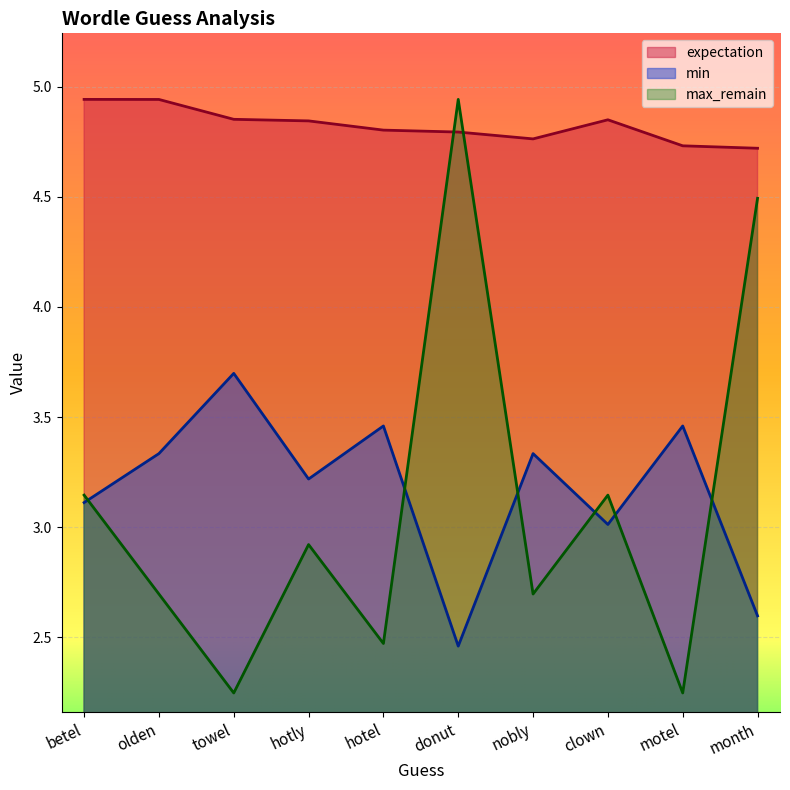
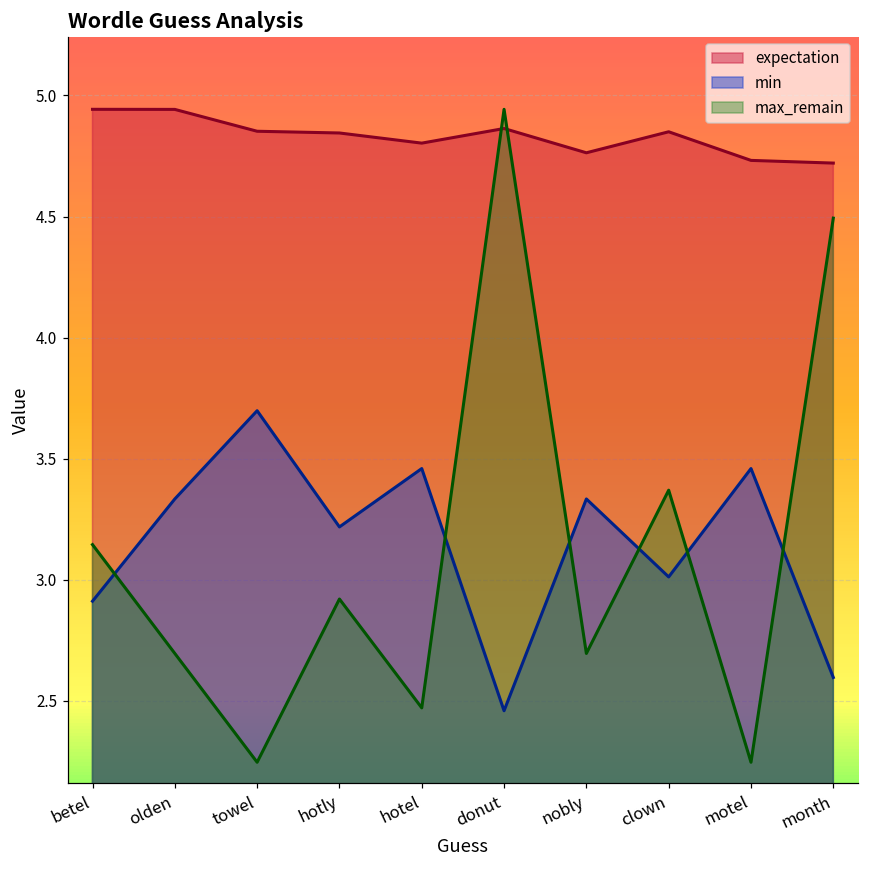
min, betel: 3.11 -> 2.91
expectation, donut: 4.79 -> 4.86
max_remain, clown: 3.15 -> 3.37
